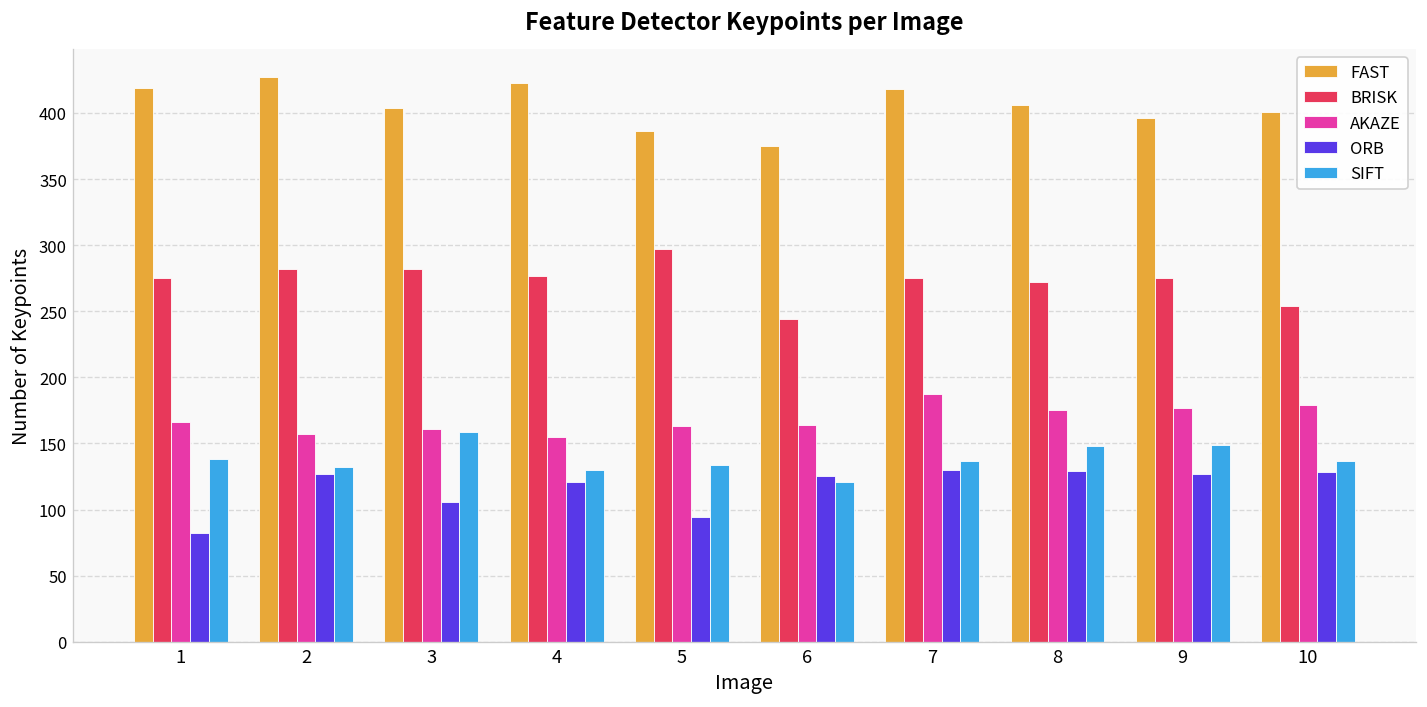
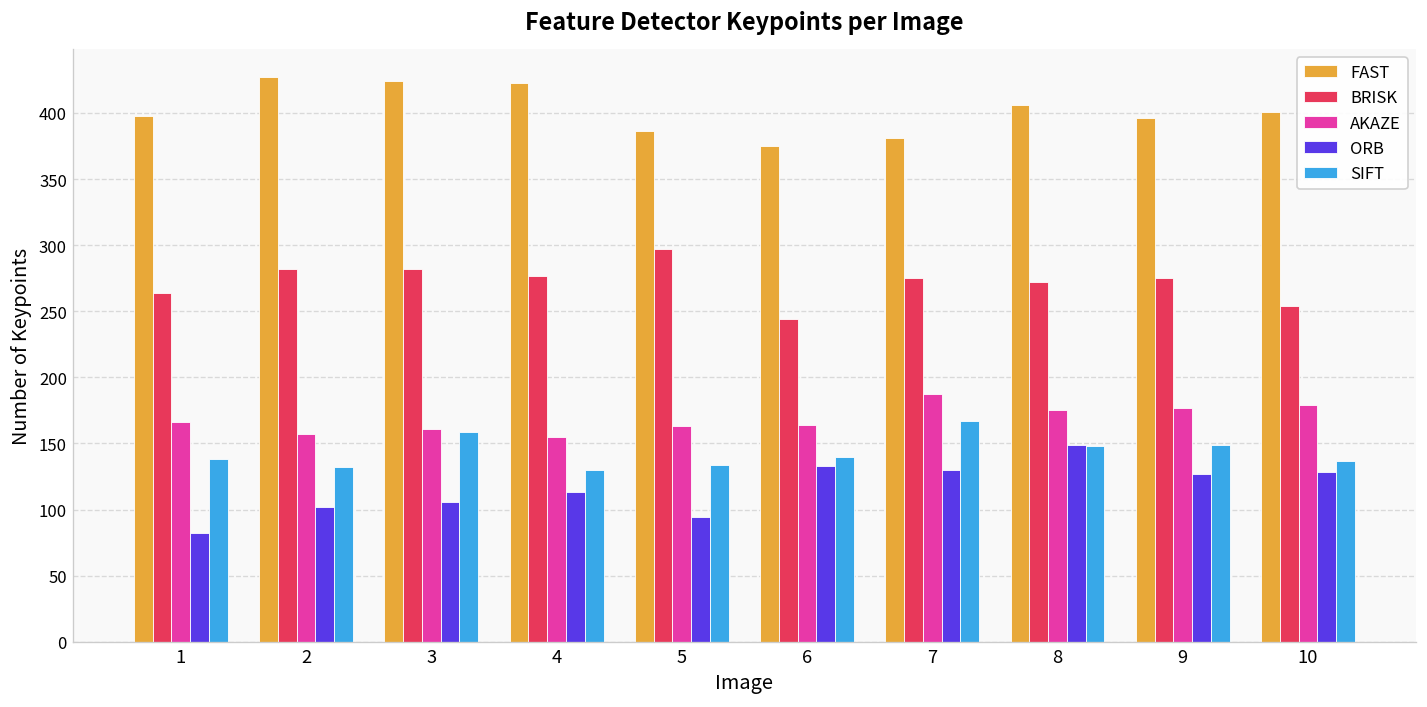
FAST, 1: 419 -> 398
BRISK, 1: 275 -> 264
ORB, 2: 127 -> 102
FAST, 3: 404 -> 424
ORB, 4: 121 -> 113
ORB, 6: 125 -> 133
SIFT, 6: 121 -> 140
FAST, 7: 418 -> 381
SIFT, 7: 137 -> 167
ORB, 8: 129 -> 149
